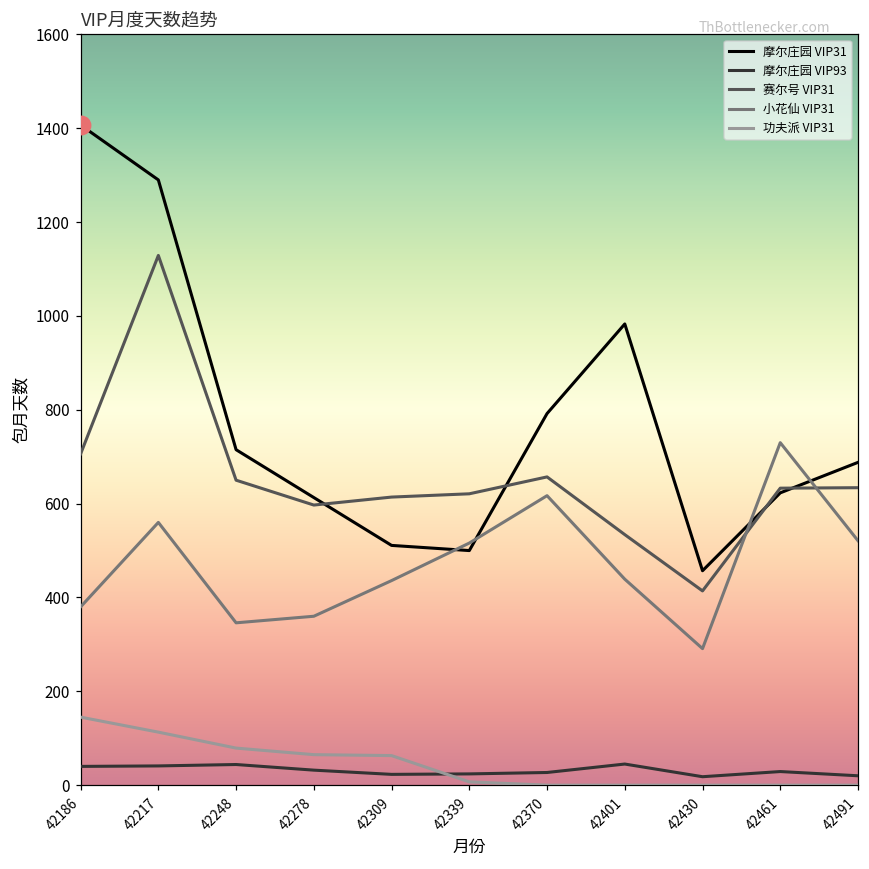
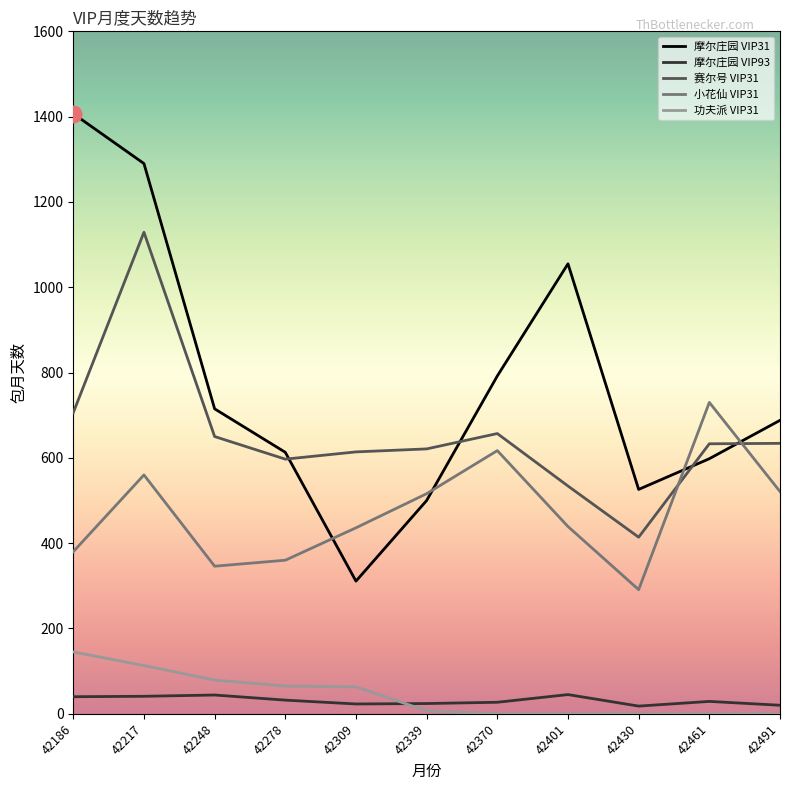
摩尔庄园 VIP31, 42309: 510 -> 310
摩尔庄园 VIP31, 42401: 980 -> 1060
摩尔庄园 VIP31, 42430: 460 -> 530
摩尔庄园 VIP31, 42461: 620 -> 600
